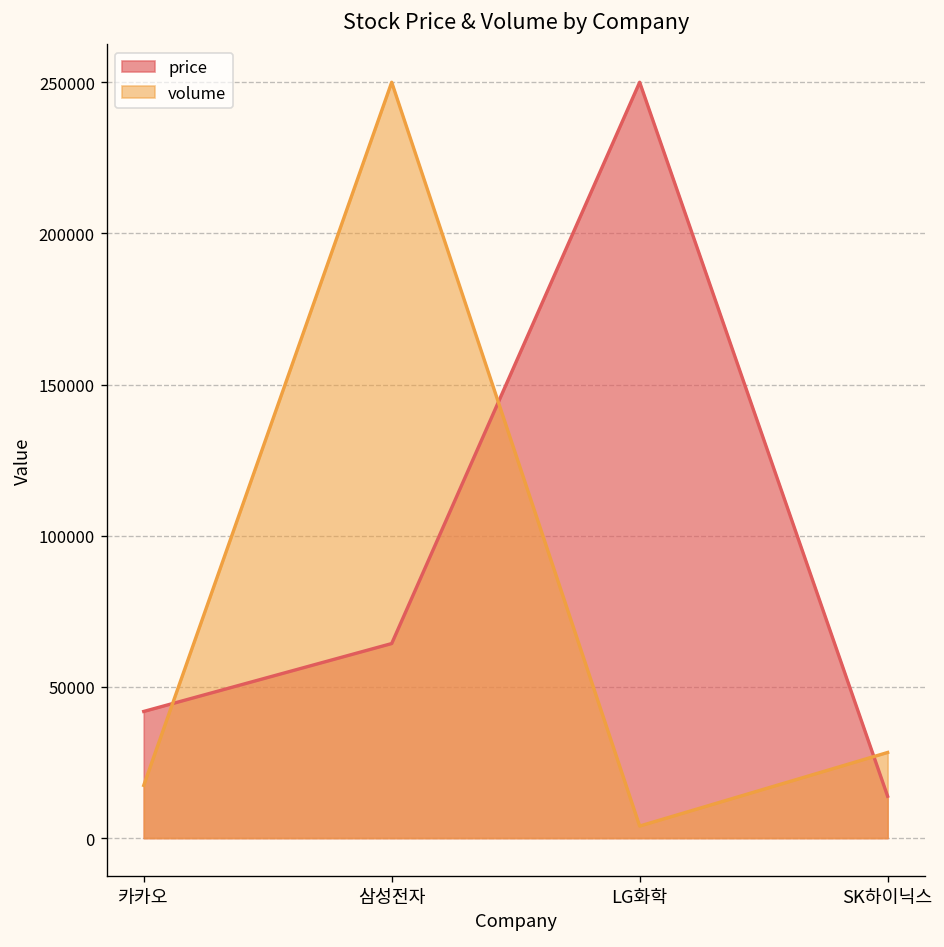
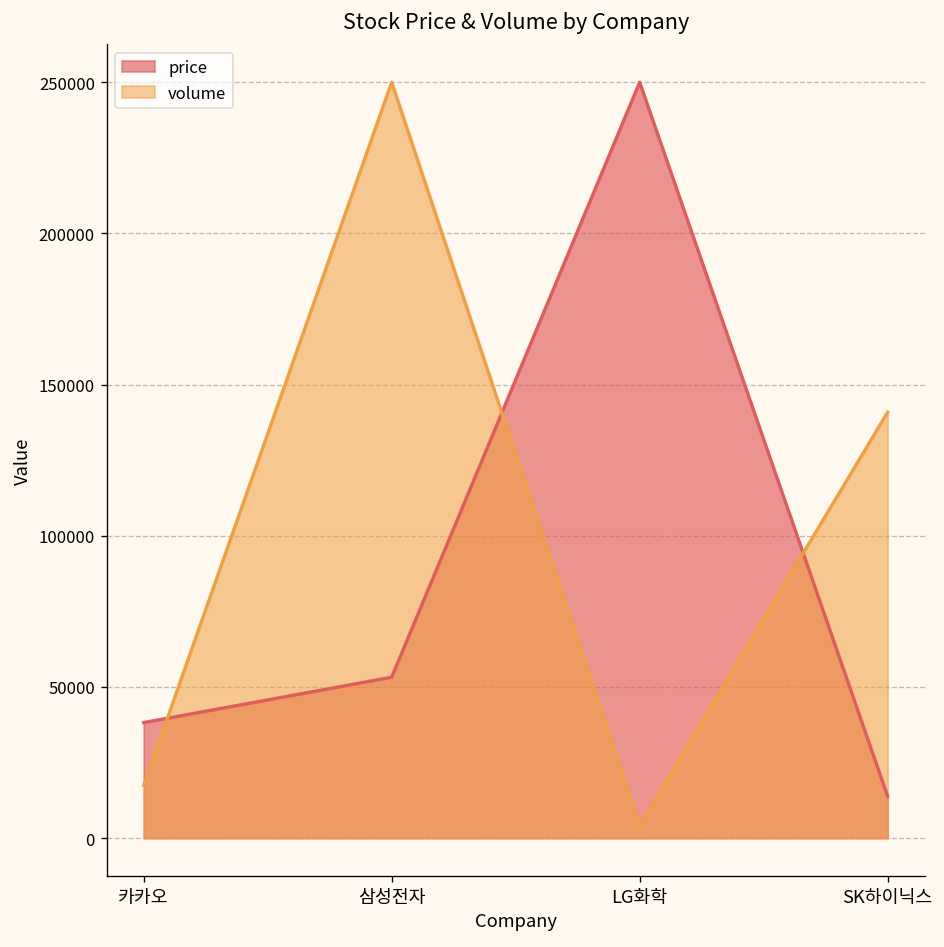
price, 카카오: 42000 -> 38000
price, 삼성전자: 64000 -> 53000
volume, SK하이닉스: 28000 -> 141000
